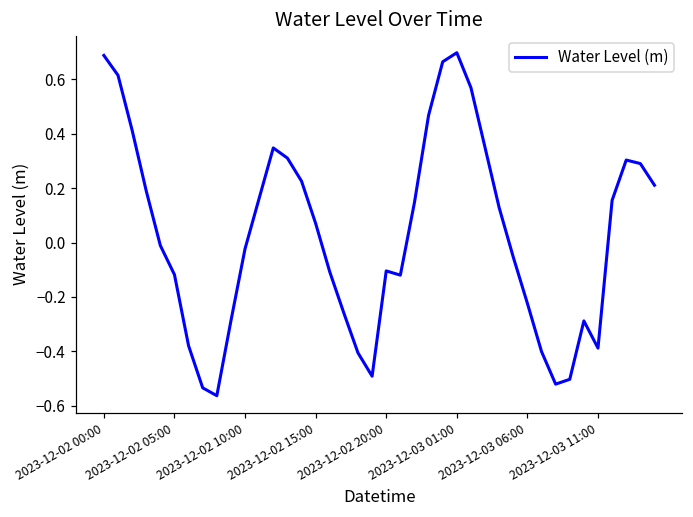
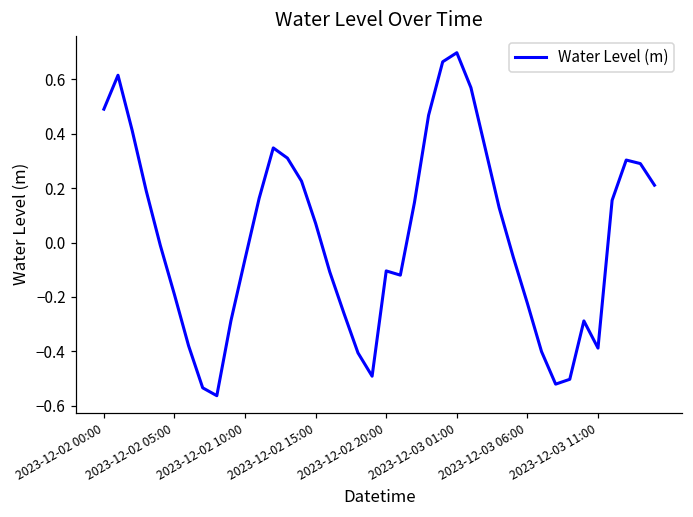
2023-12-02 00:00: 0.69 -> 0.49
2023-12-02 05:00: -0.12 -> -0.19
2023-12-02 10:00: -0.02 -> -0.06
